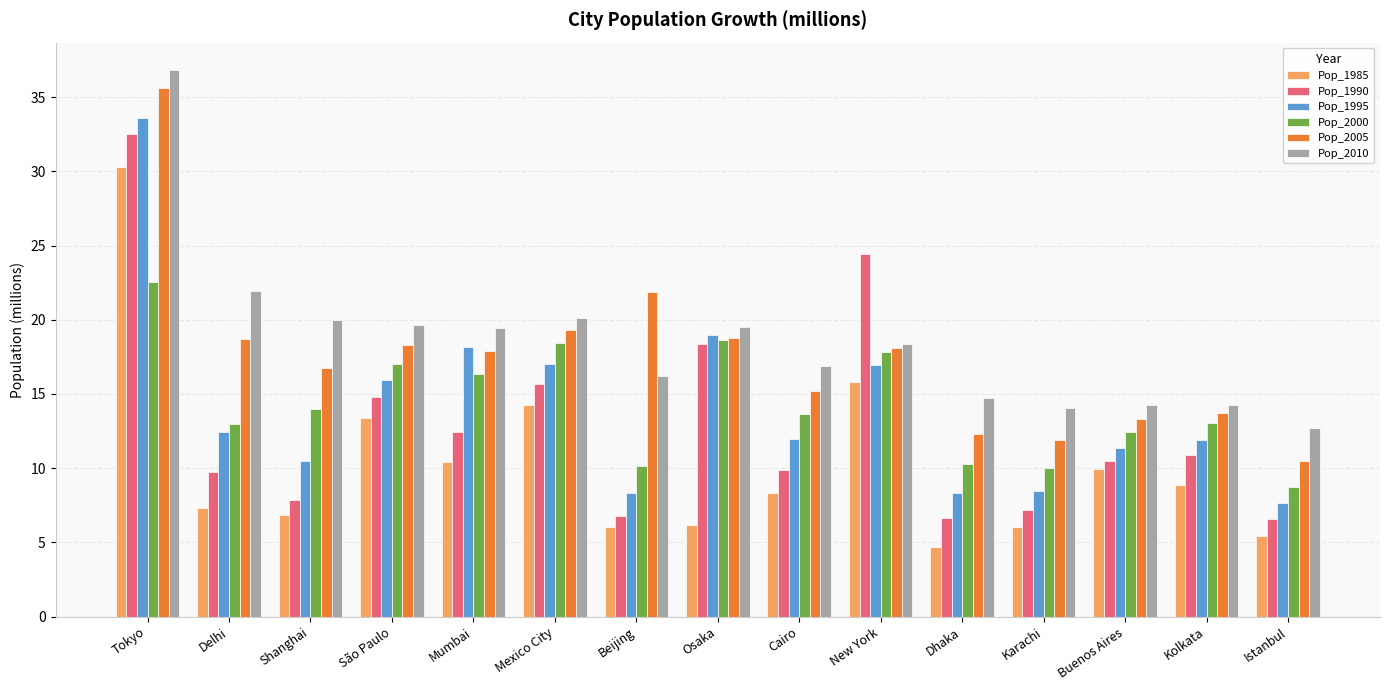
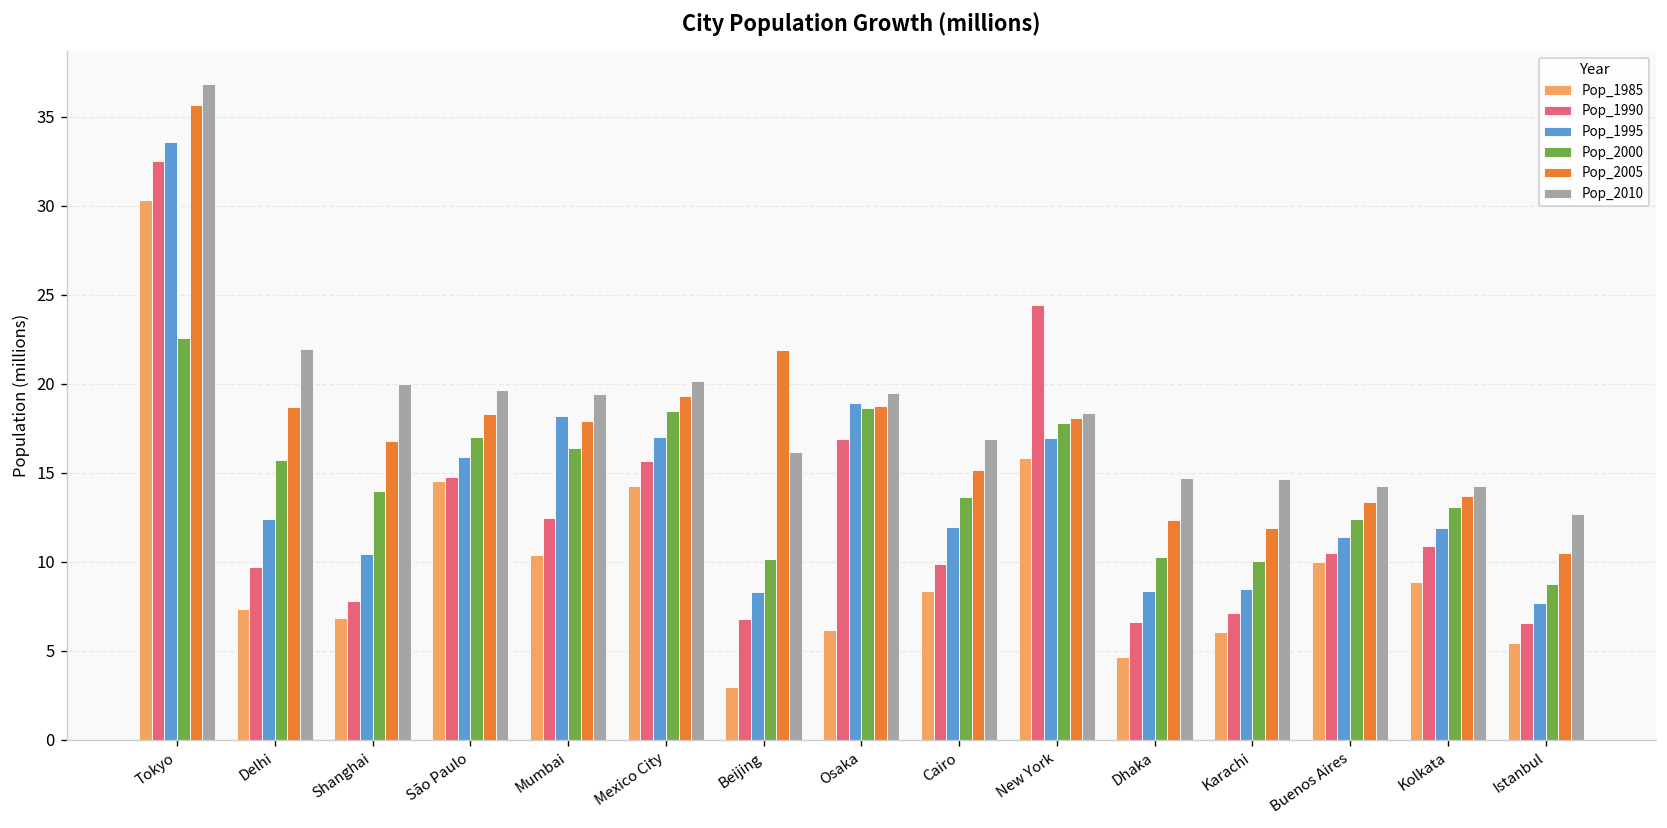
Pop_2000, Delhi: 13.0 -> 15.7
Pop_1985, São Paulo: 13.4 -> 14.5
Pop_1985, Beijing: 6.0 -> 2.9
Pop_1990, Osaka: 18.4 -> 16.9
Pop_2010, Karachi: 14.1 -> 14.7
